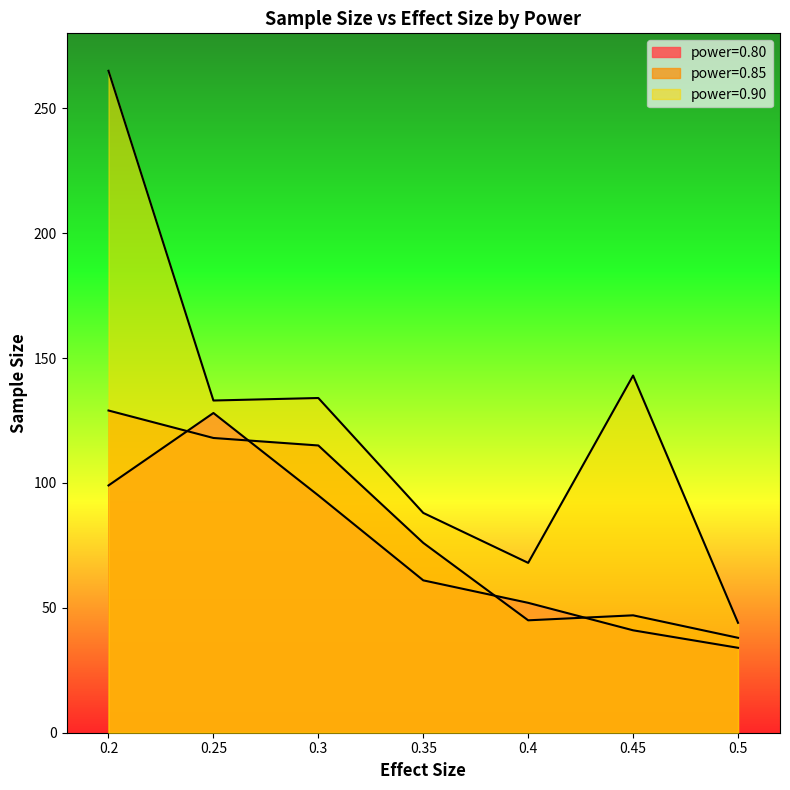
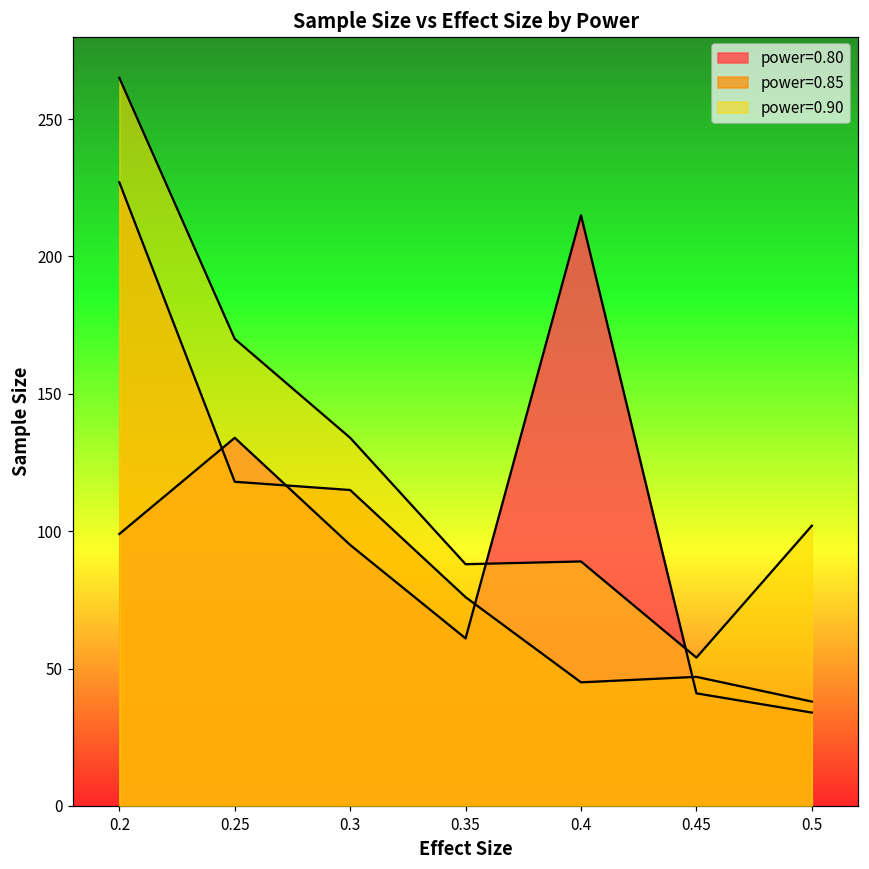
power=0.85, 0.2: 129 -> 227
power=0.80, 0.25: 128 -> 134
power=0.90, 0.25: 133 -> 170
power=0.80, 0.4: 52 -> 215
power=0.90, 0.4: 68 -> 89
power=0.90, 0.45: 143 -> 54
power=0.90, 0.5: 44 -> 102
